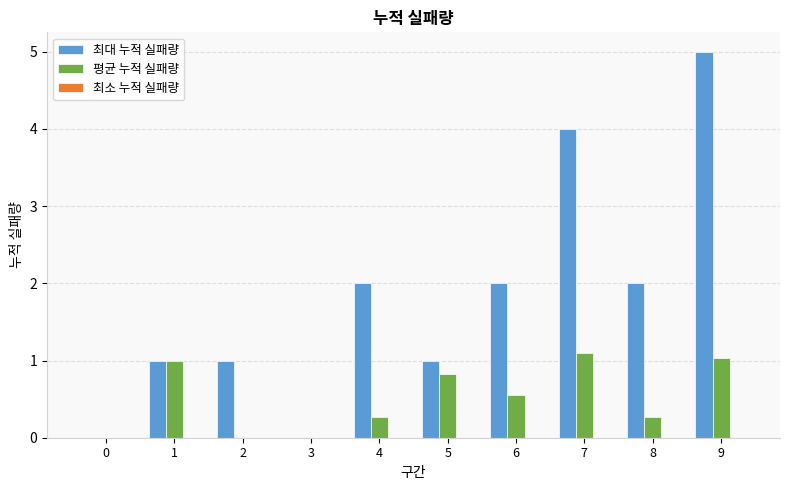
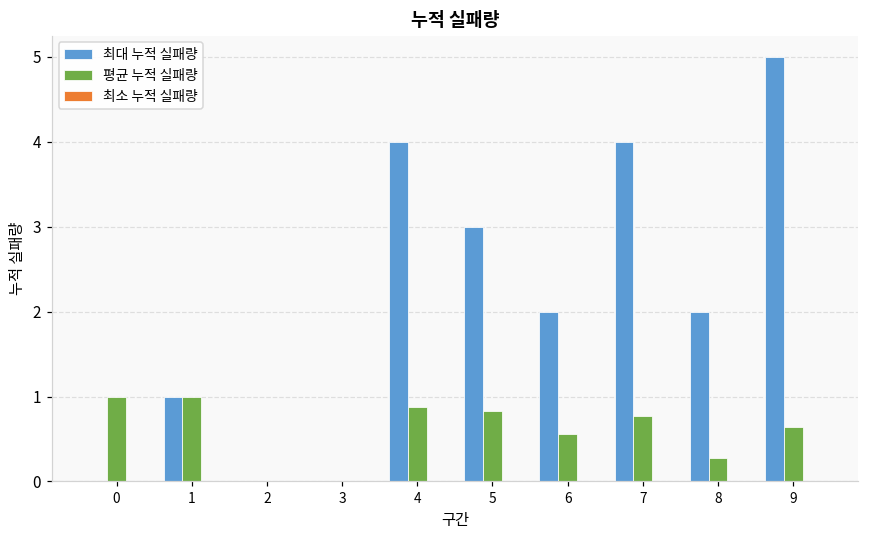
평균 누적 실패량, 0: 0 -> 1
최대 누적 실패량, 2: 1 -> 0
최대 누적 실패량, 4: 2 -> 4
평균 누적 실패량, 4: 0.3 -> 0.9
최대 누적 실패량, 5: 1 -> 3
평균 누적 실패량, 7: 1.1 -> 0.8
평균 누적 실패량, 9: 1.0 -> 0.6
